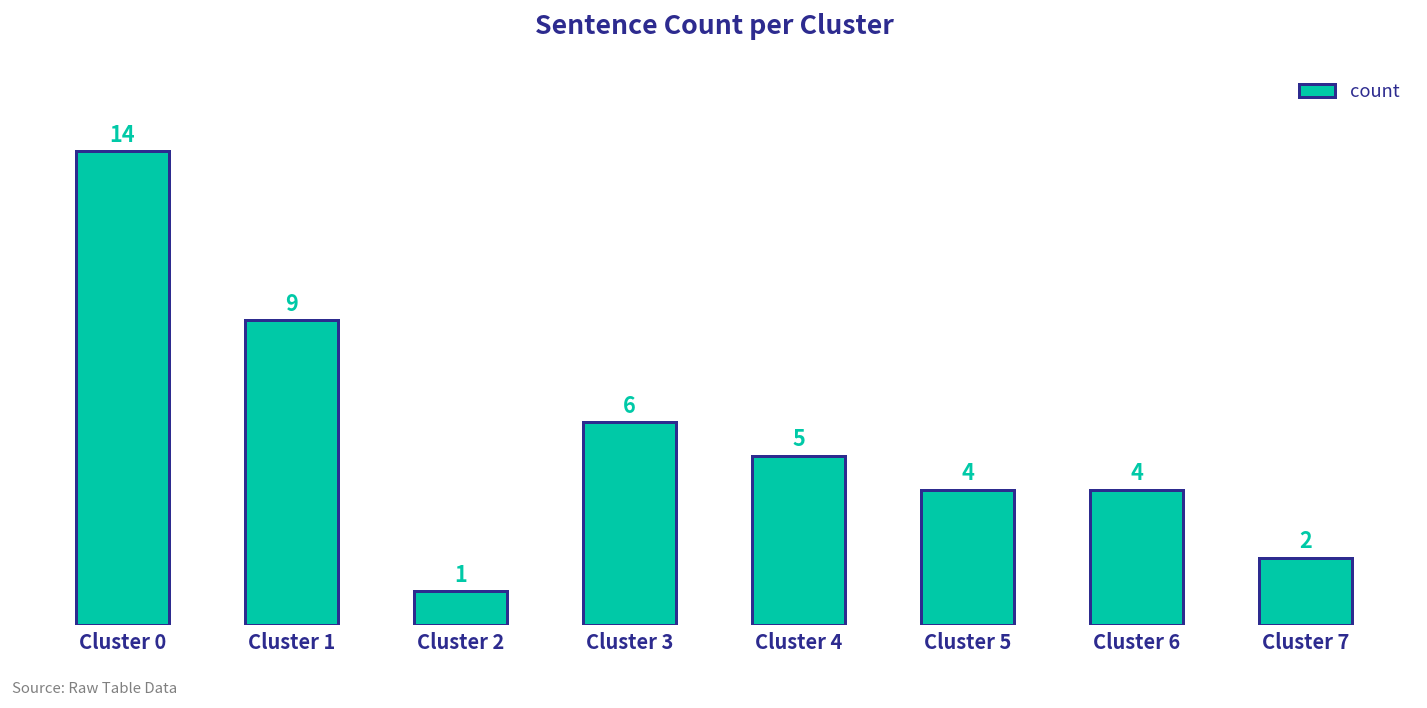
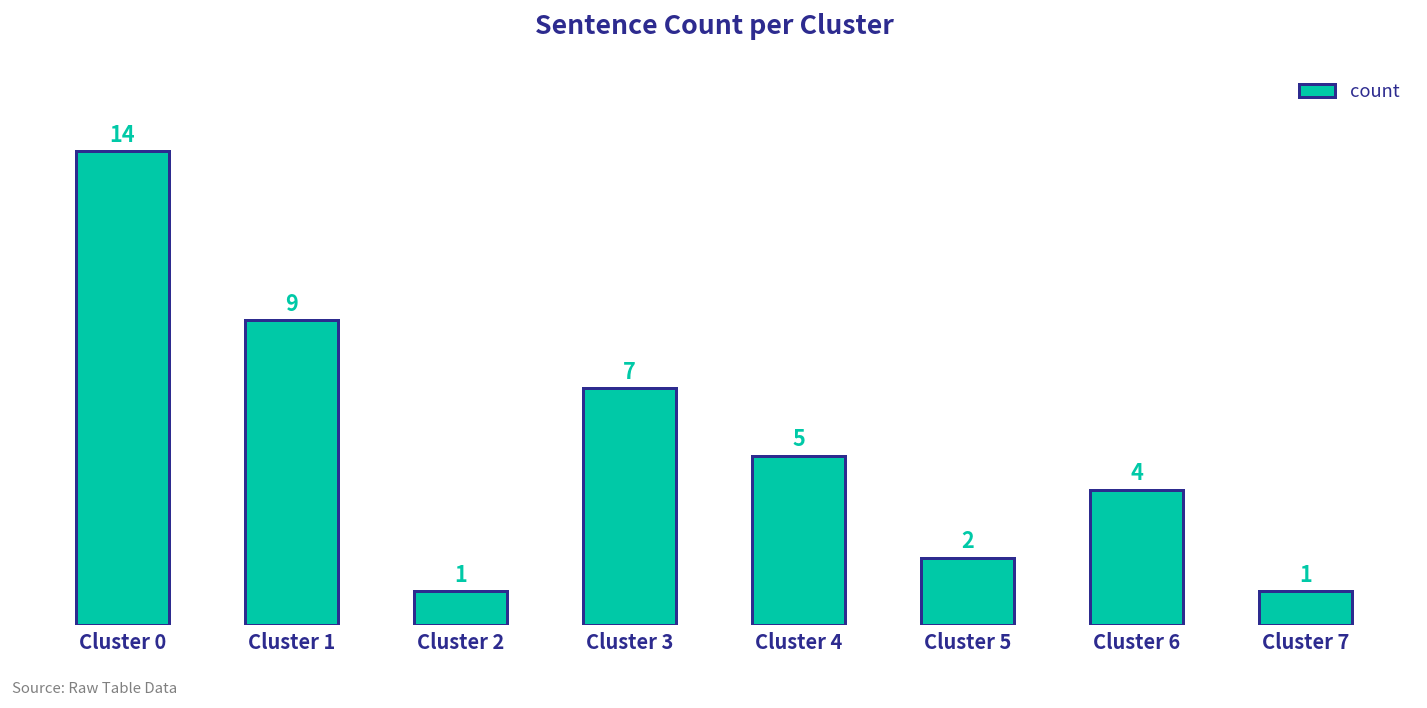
Cluster 3: 6 -> 7
Cluster 5: 4 -> 2
Cluster 7: 2 -> 1
